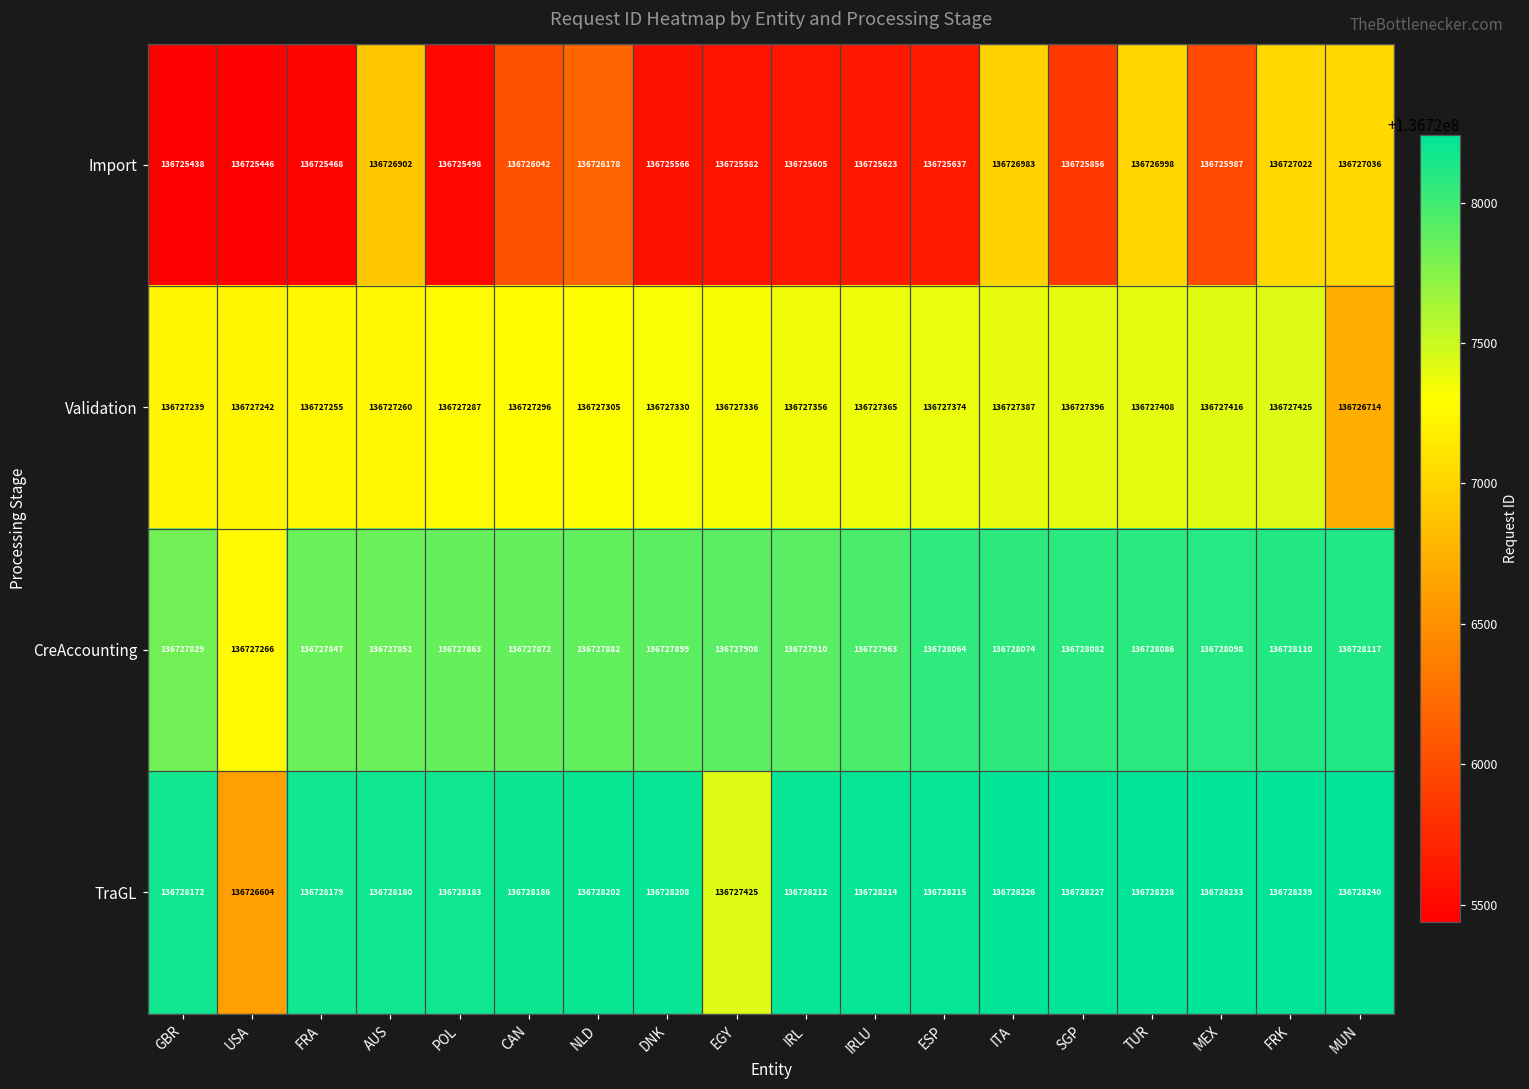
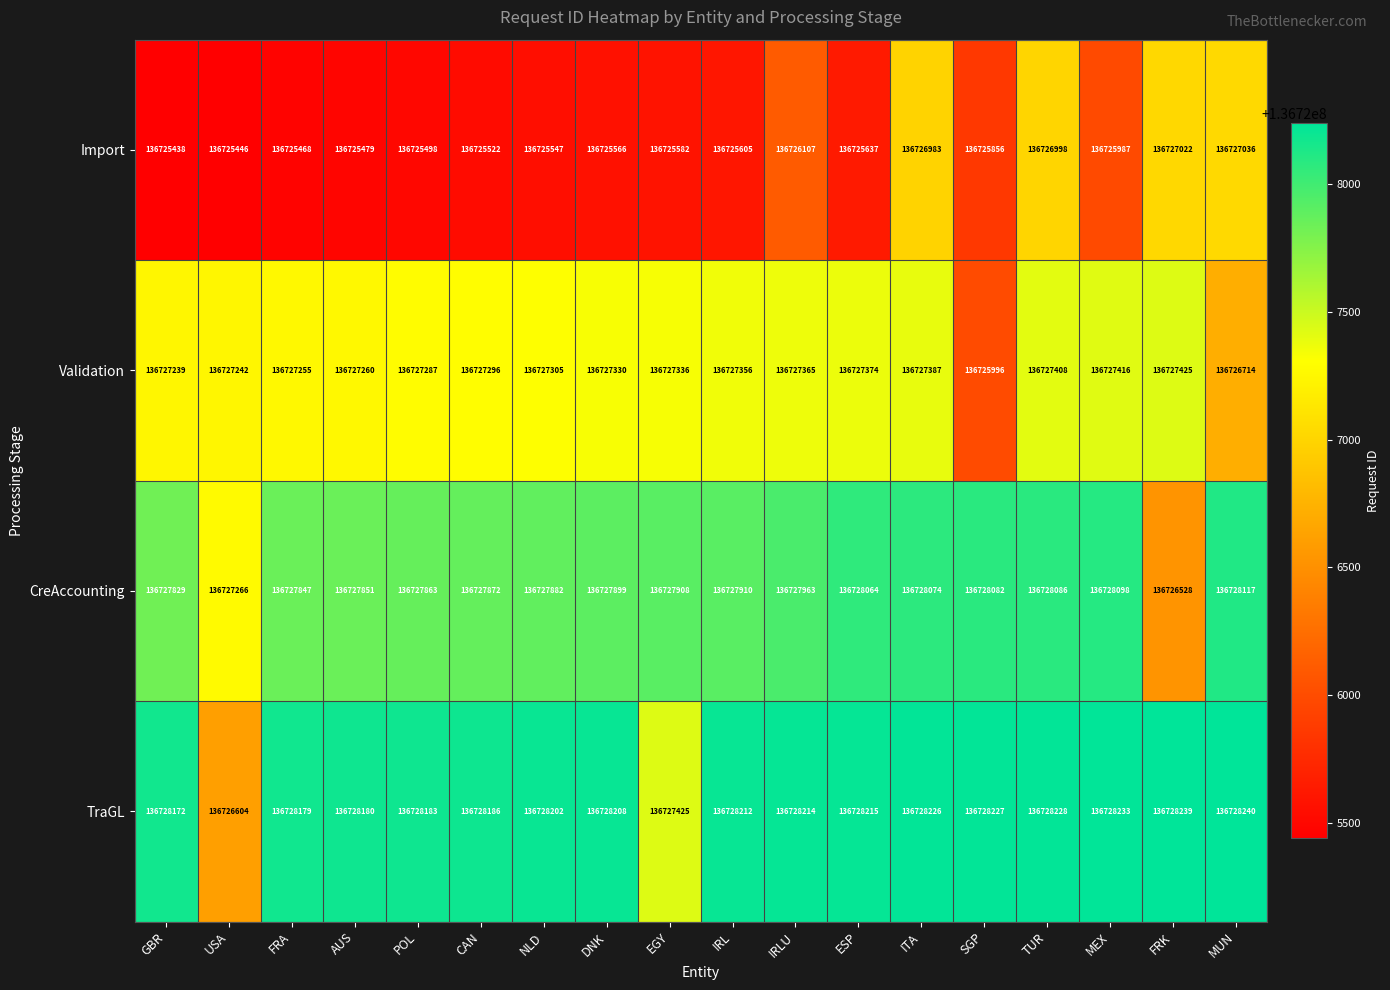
Import, AUS: 136726902 -> 136725479
Import, CAN: 136726042 -> 136725522
Import, NLD: 136726178 -> 136725547
Import, IRLU: 136725623 -> 136726107
Validation, SGP: 136727396 -> 136725996
CreAccounting, FRK: 136728110 -> 136726528
